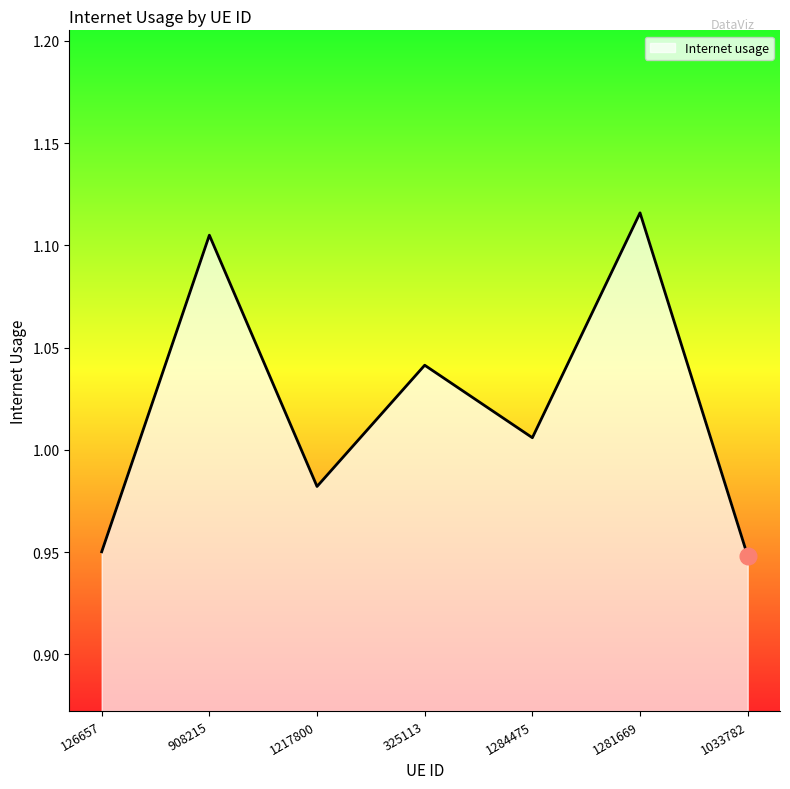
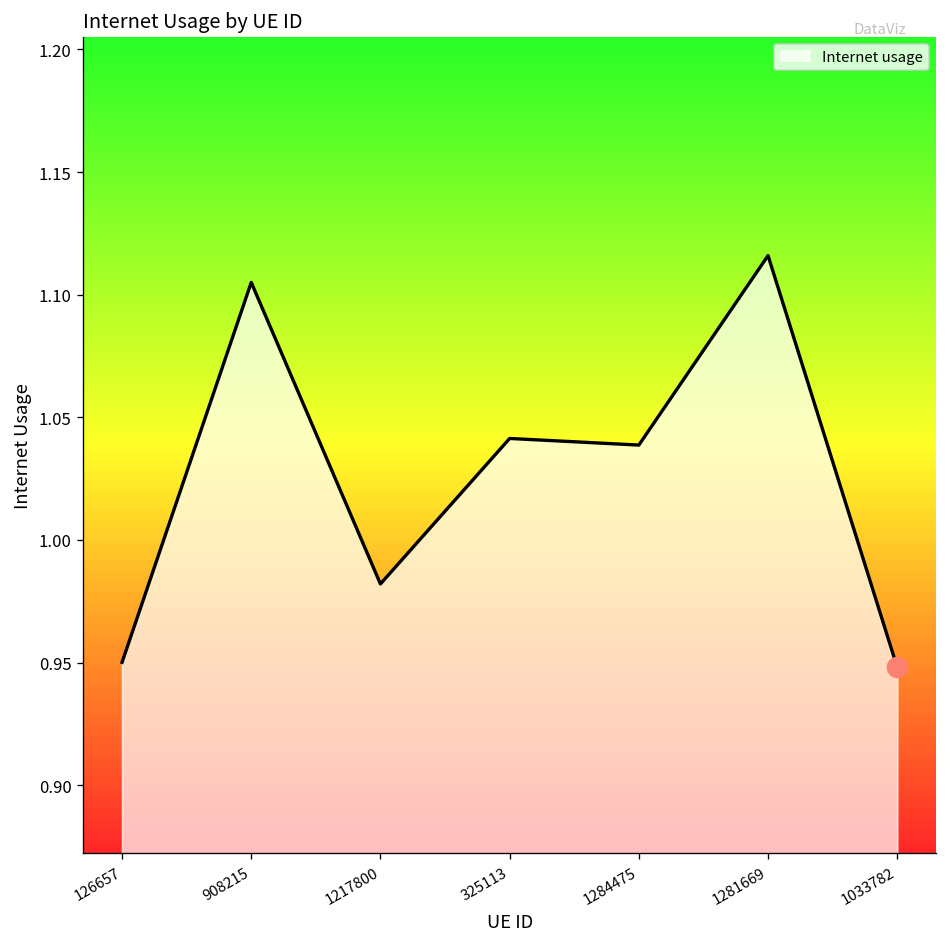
Internet usage, 1284475: 1.006 -> 1.039
